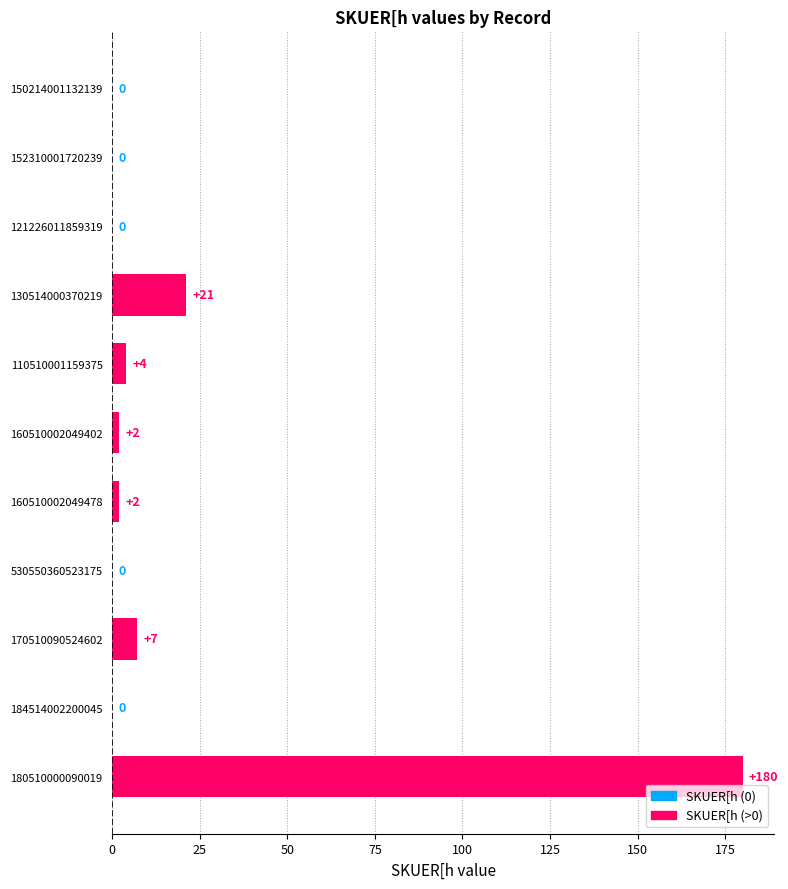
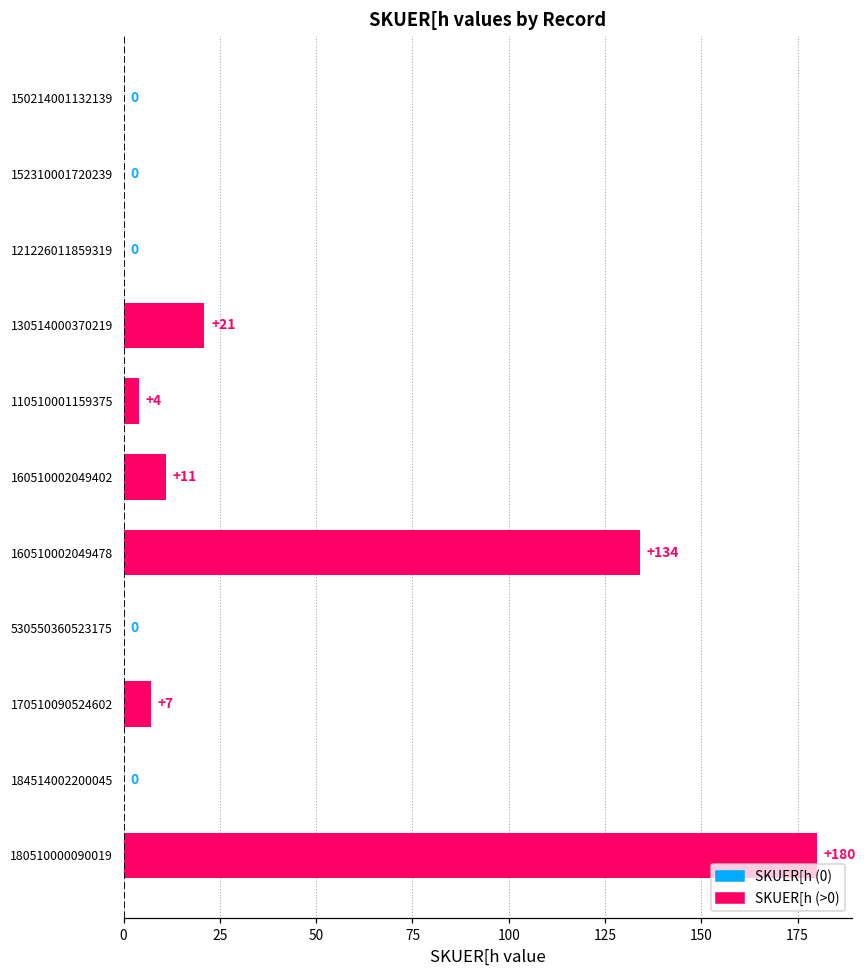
160510002049402: +2 -> +11
160510002049478: +2 -> +134
